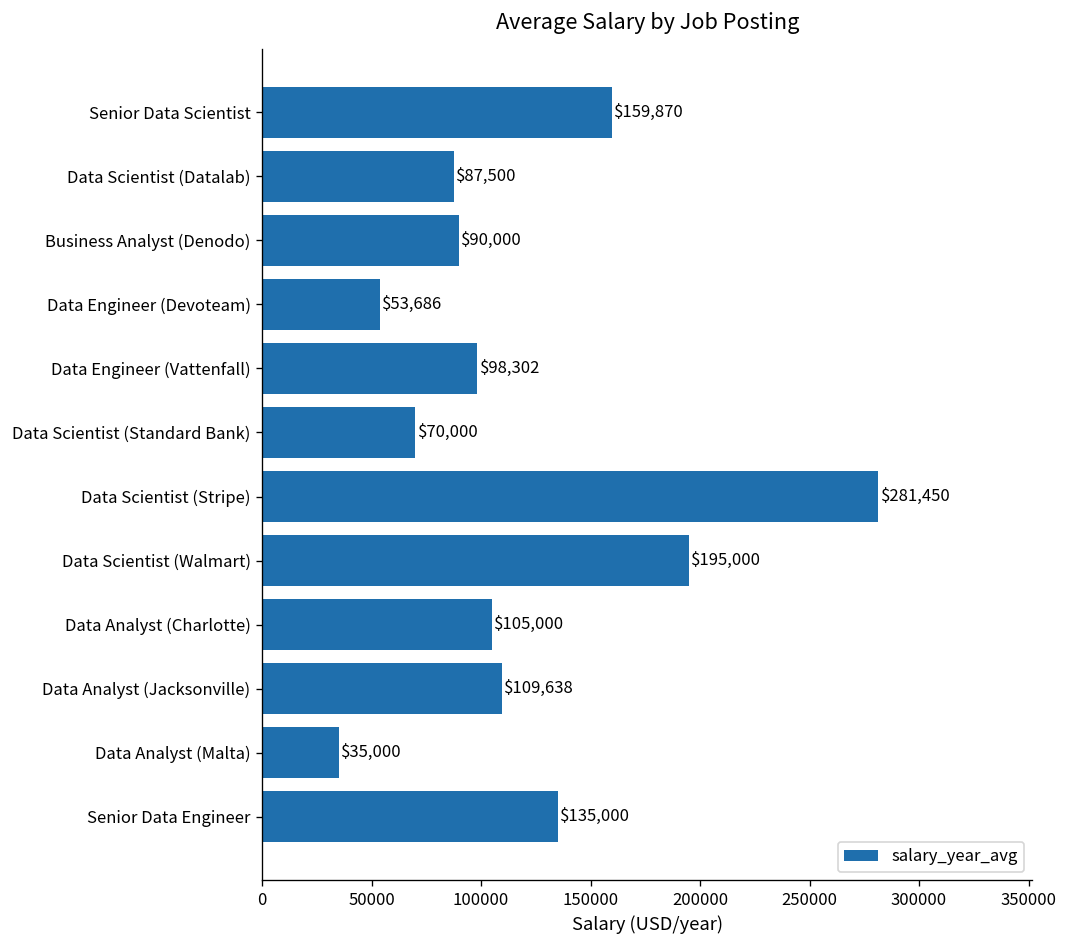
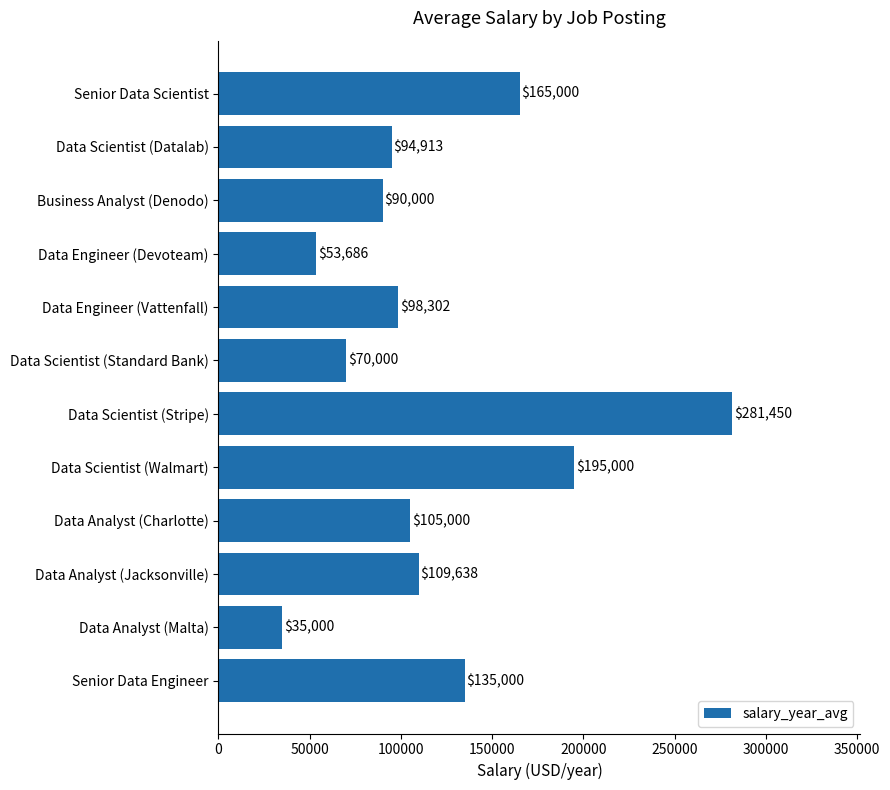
Senior Data Scientist: $159,870 -> $165,000
Data Scientist (Datalab): $87,500 -> $94,913
